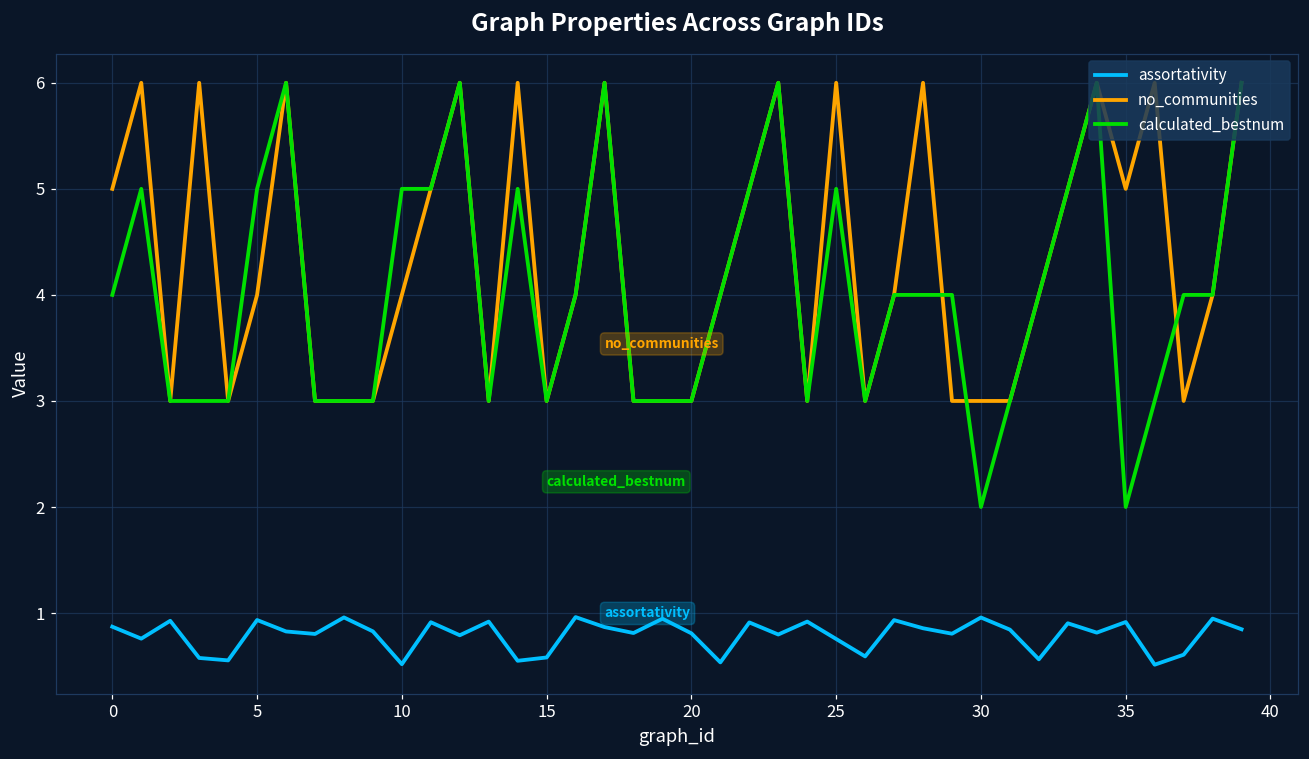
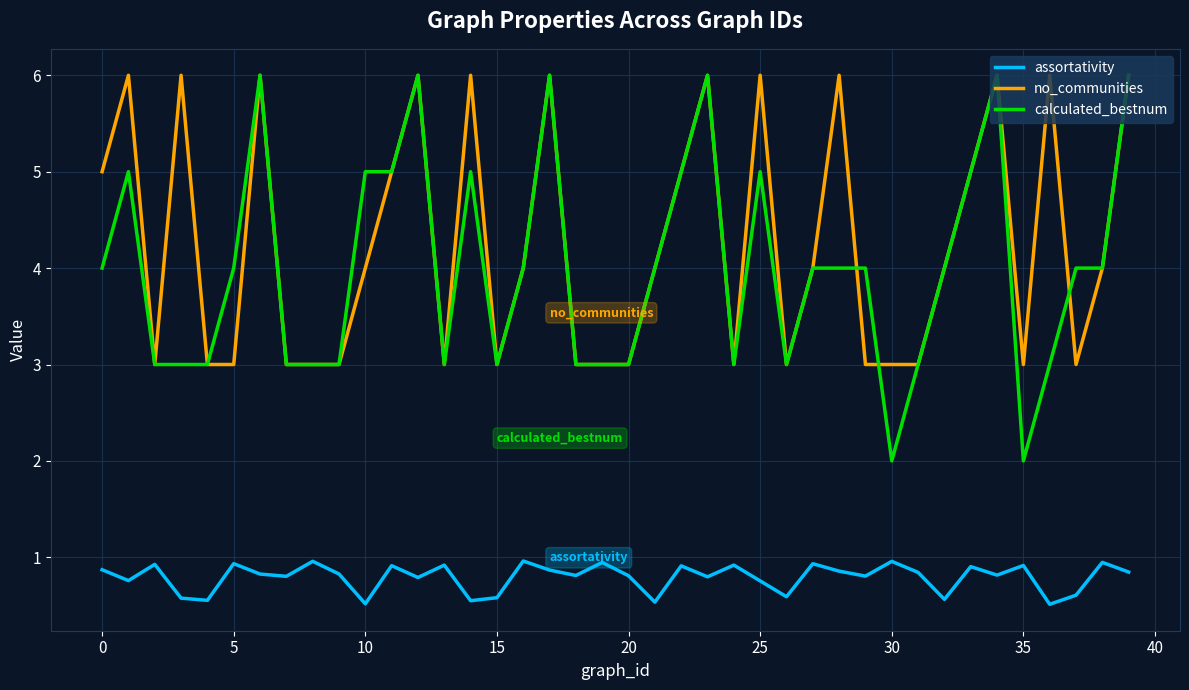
no_communities, 5: 4 -> 3
calculated_bestnum, 5: 5 -> 4
no_communities, 35: 5 -> 3
